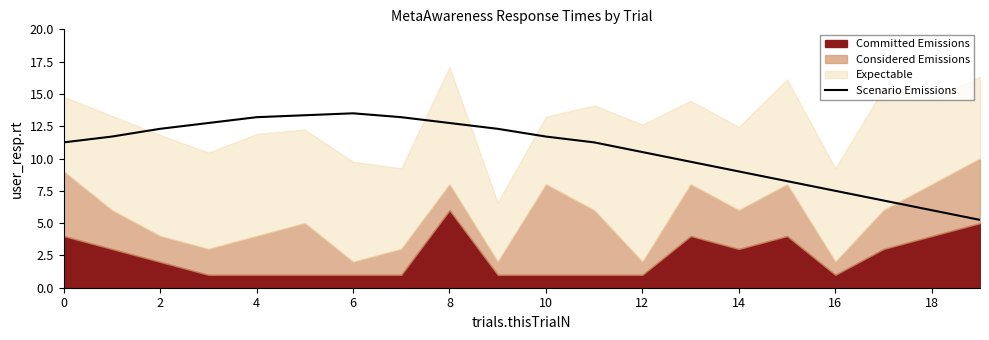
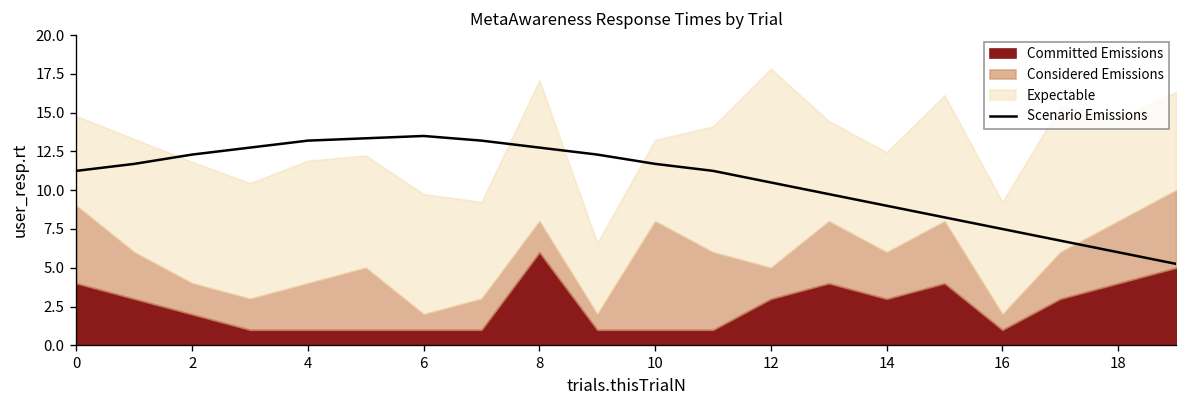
Committed Emissions, 12: 1 -> 3
Considered Emissions, 12: 1 -> 2
Expectable, 12: 10.6 -> 12.8
